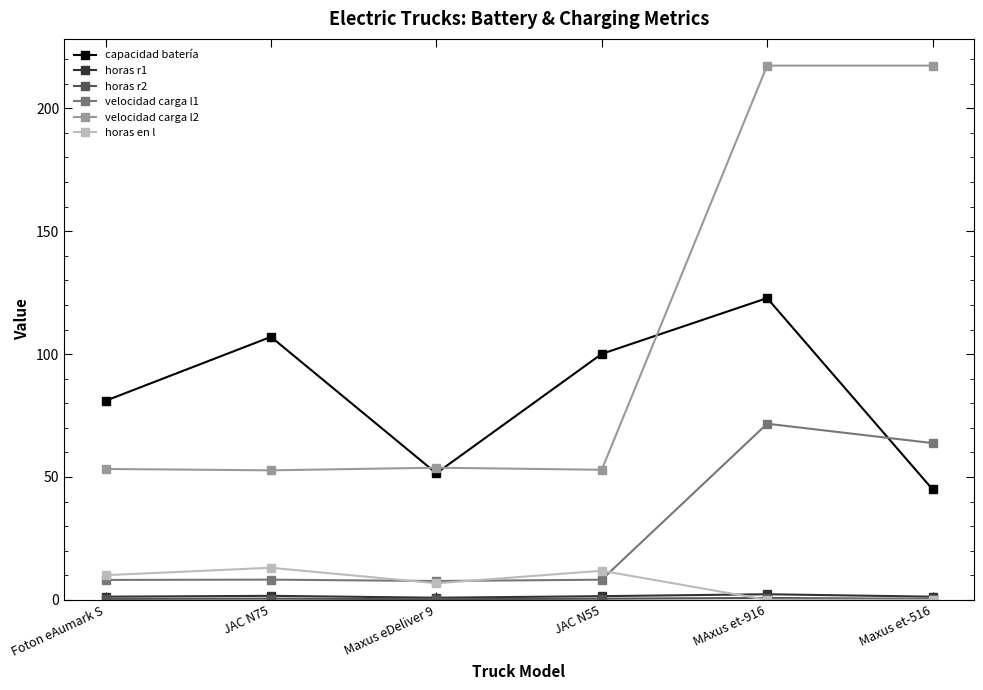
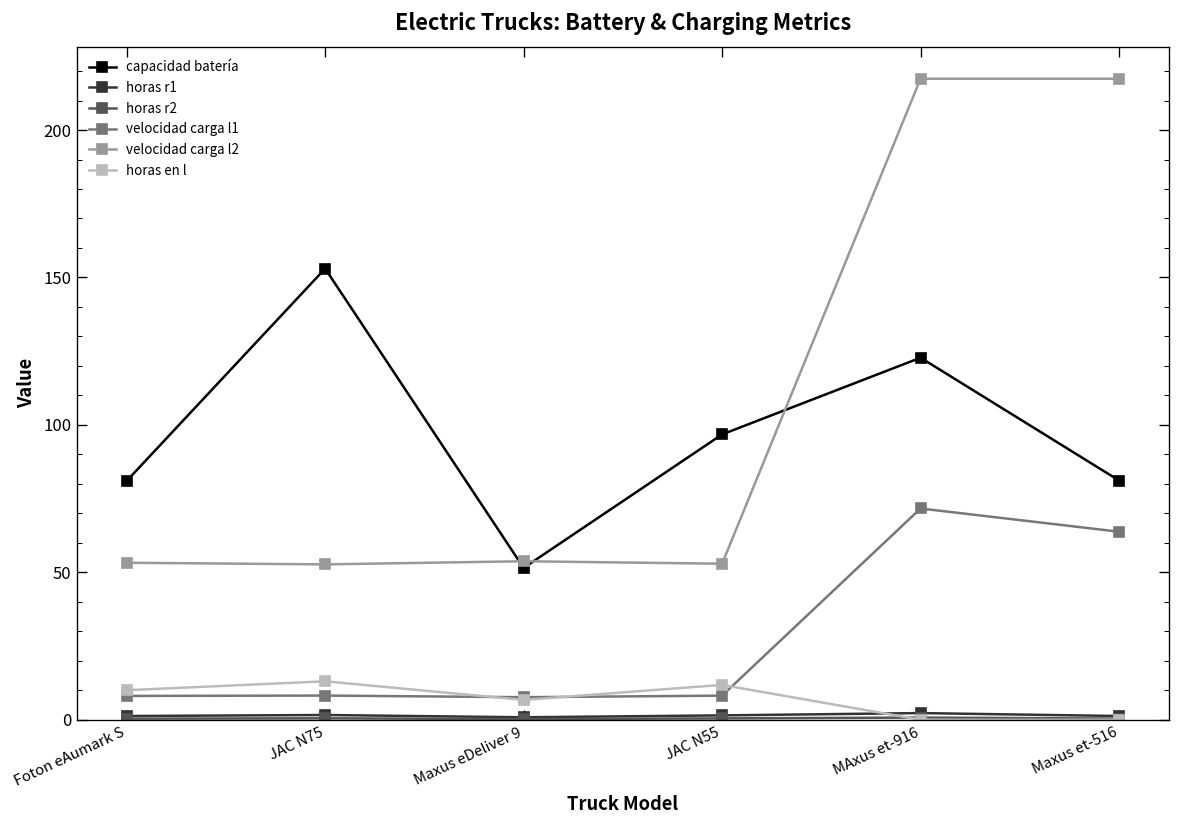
capacidad batería, JAC N75: 107 -> 153
capacidad batería, JAC N55: 100 -> 97
capacidad batería, Maxus et-516: 45 -> 81
